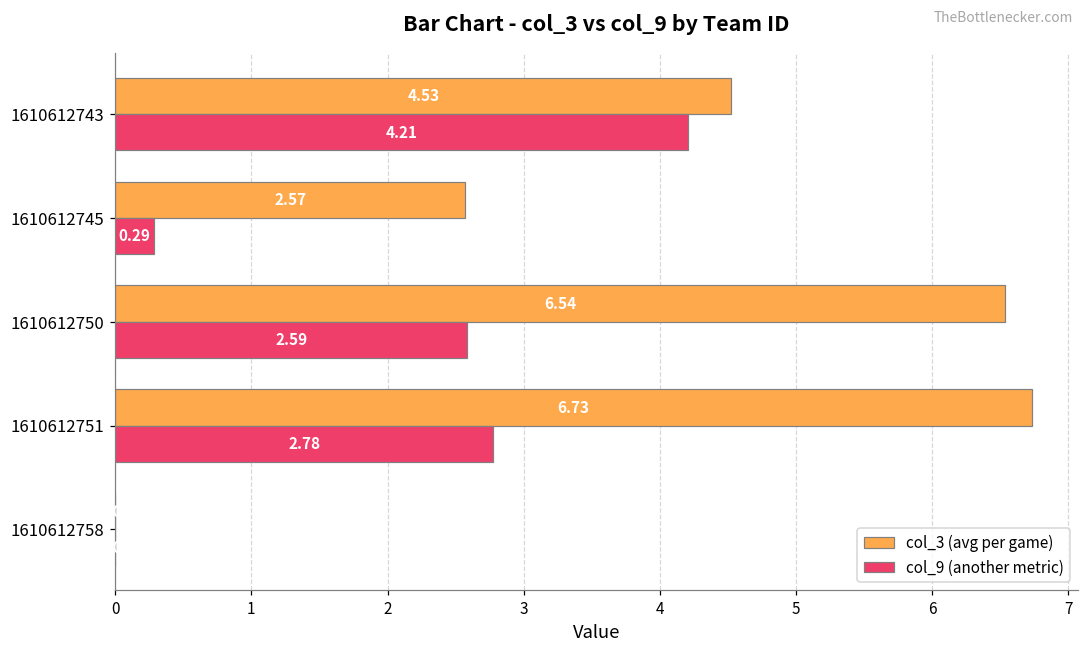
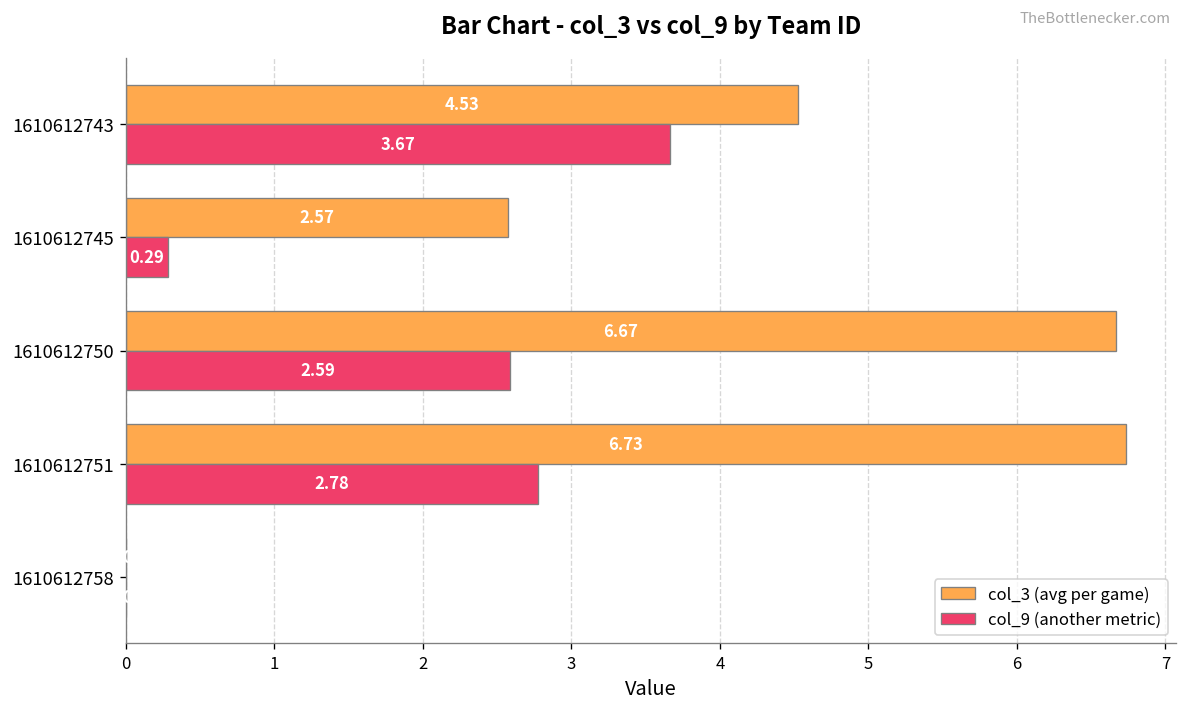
col_9 (another metric), 1610612743: 4.21 -> 3.67
col_3 (avg per game), 1610612750: 6.54 -> 6.67
